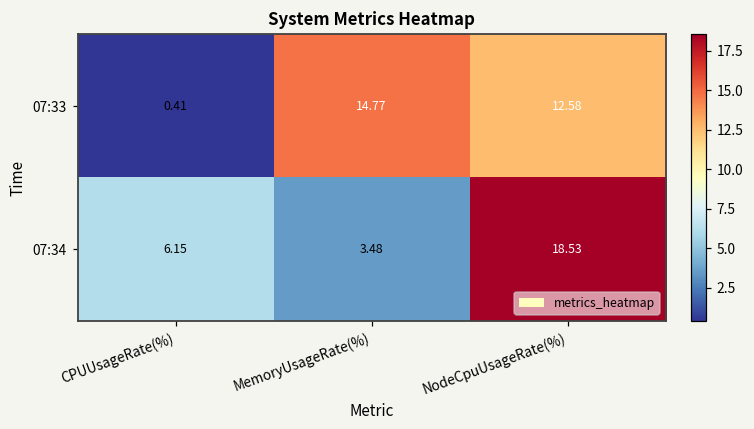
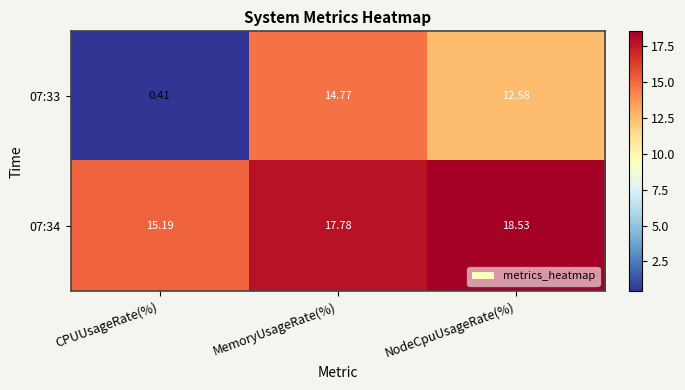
07:34, CPUUsageRate(%): 6.15 -> 15.19
07:34, MemoryUsageRate(%): 3.48 -> 17.78
